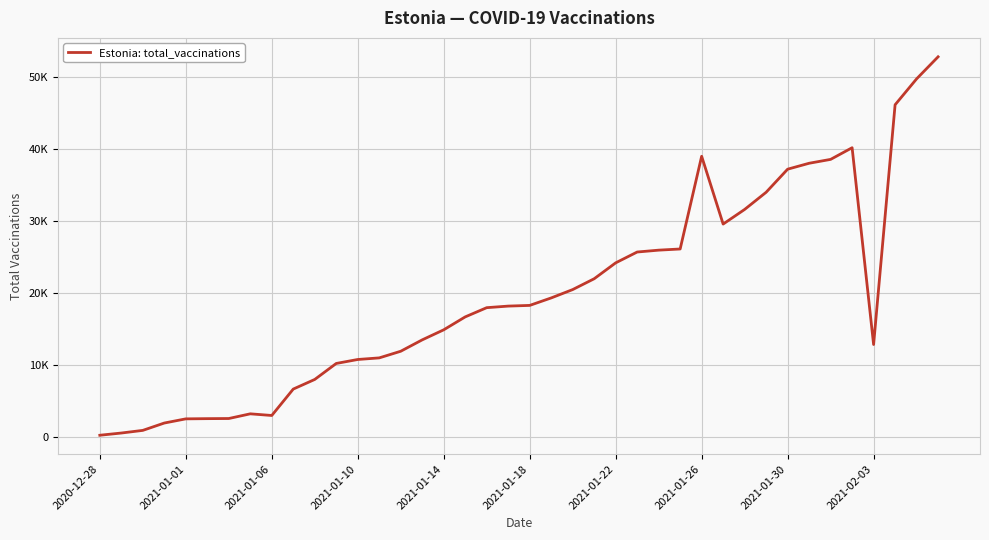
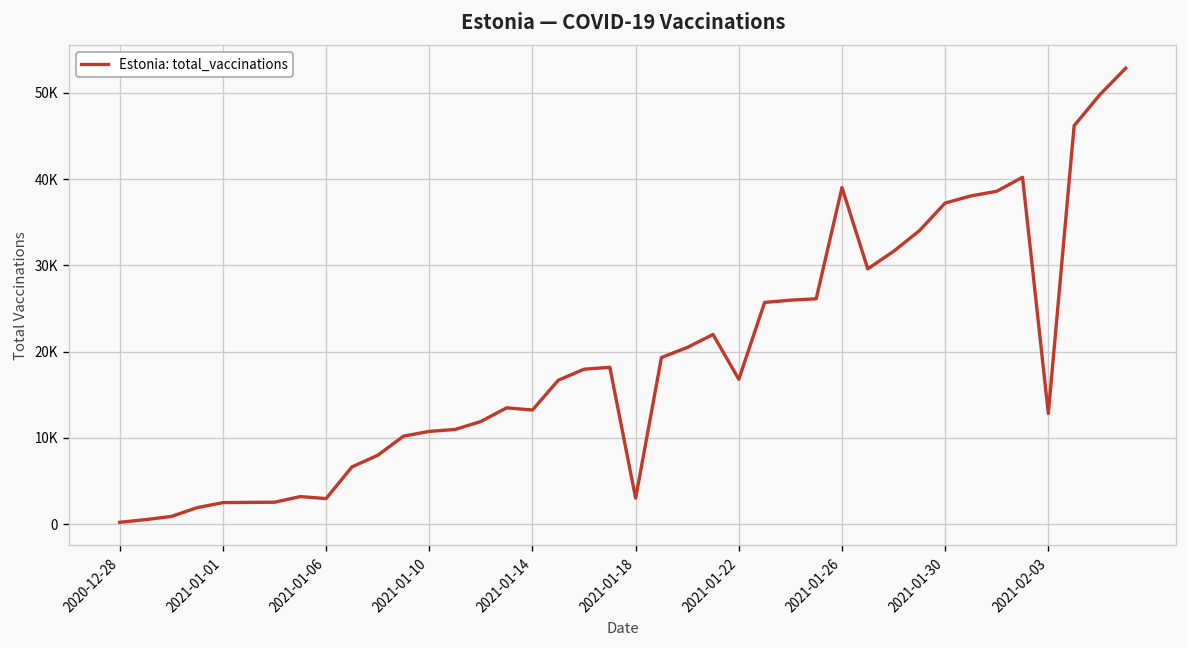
2021-01-14: 15000 -> 13000
2021-01-18: 18000 -> 3000
2021-01-22: 24000 -> 17000
